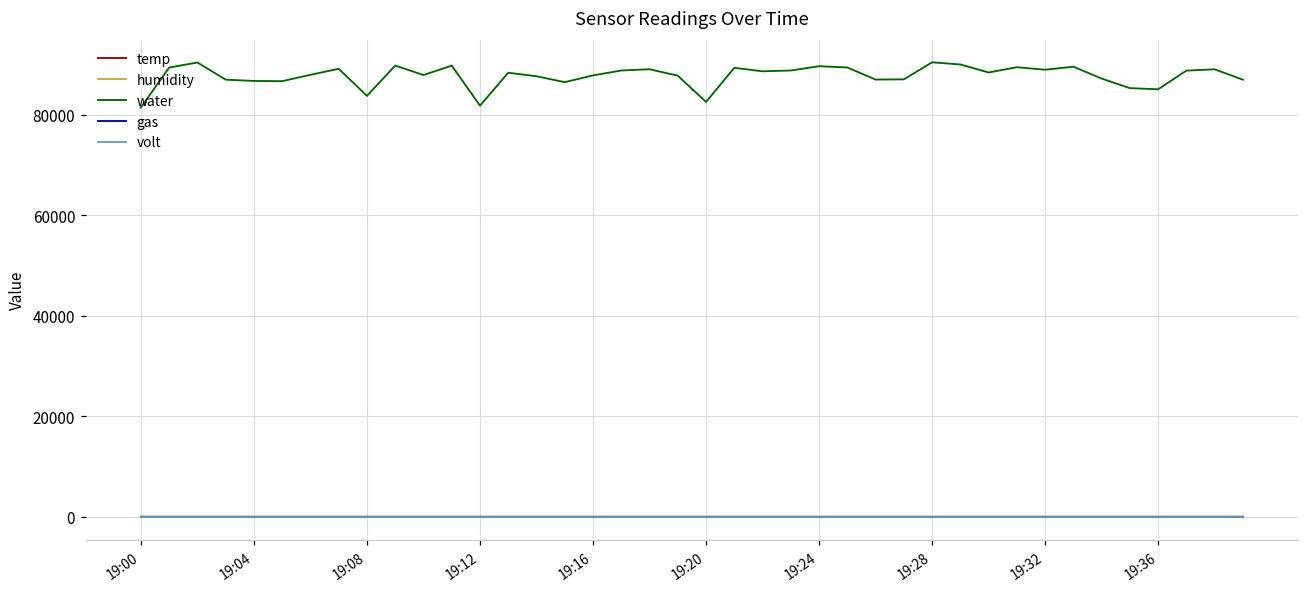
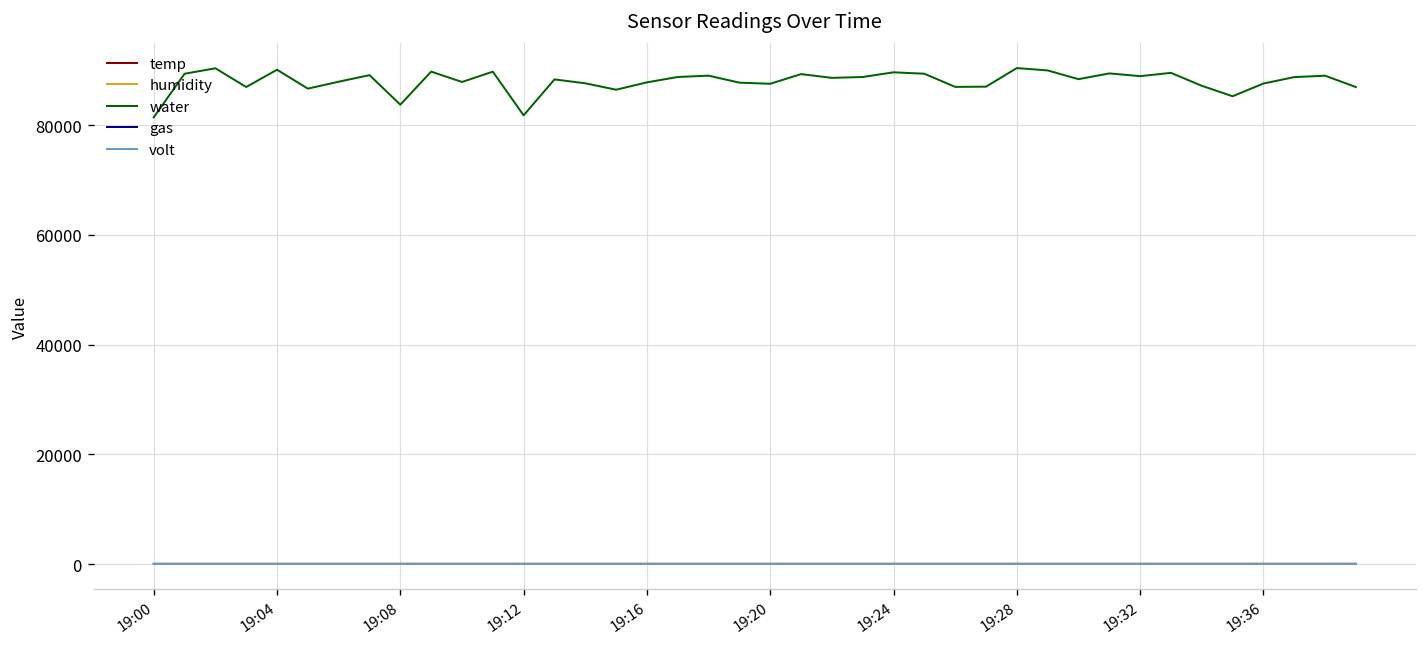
water, 19:04: 87000 -> 90000
water, 19:20: 83000 -> 88000
water, 19:36: 85000 -> 88000
